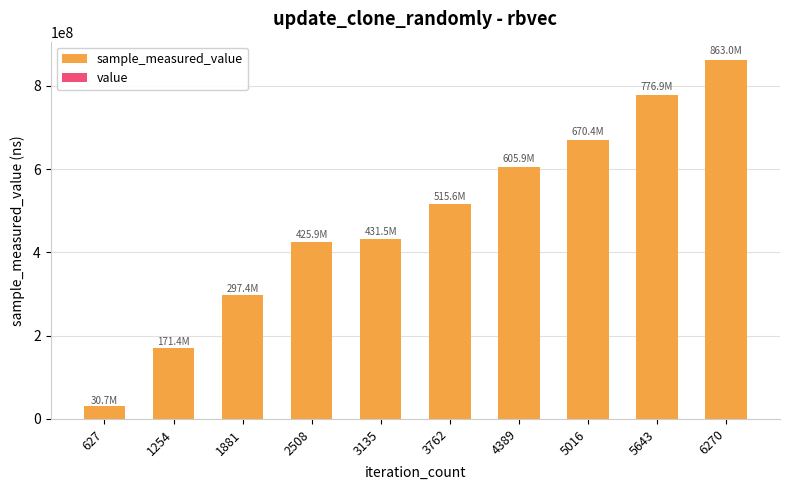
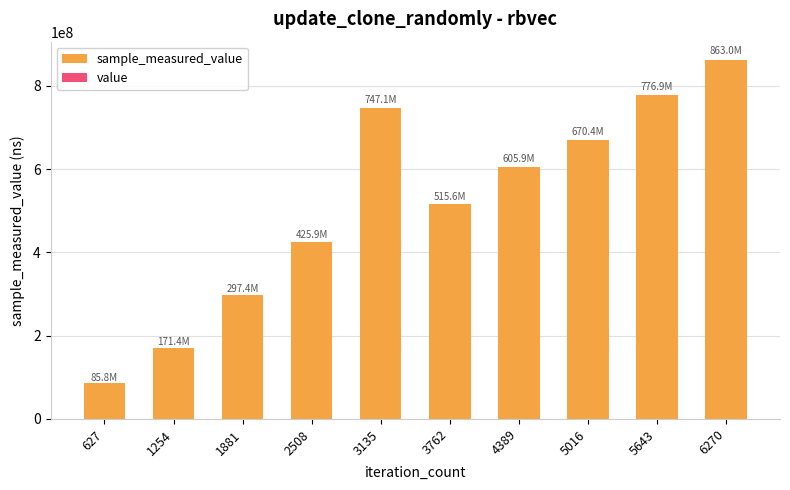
sample_measured_value, 627: 30.7M -> 85.8M
sample_measured_value, 3135: 431.5M -> 747.1M
